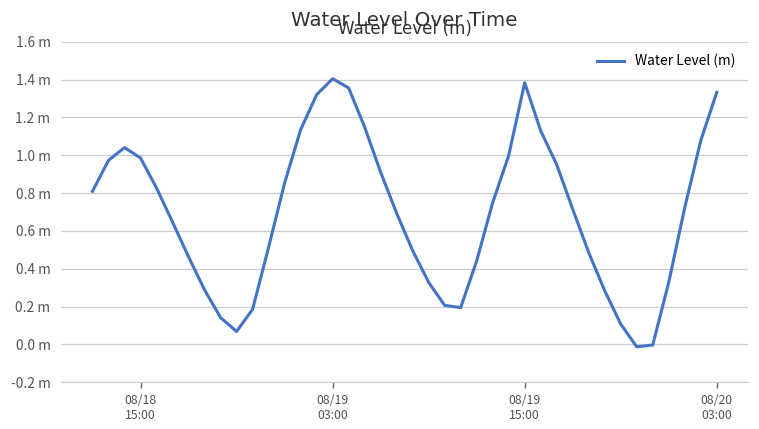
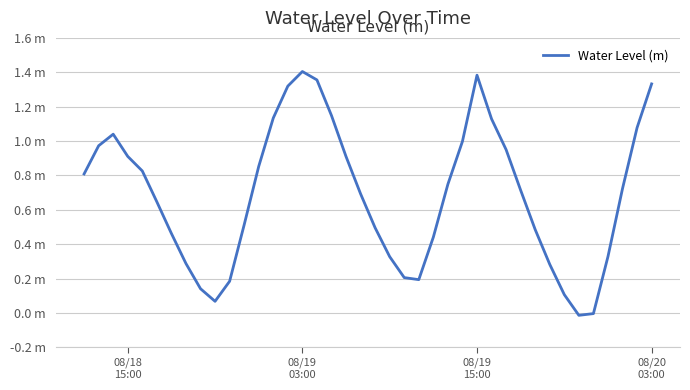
08/18 15:00: 0.99 m -> 0.91 m
